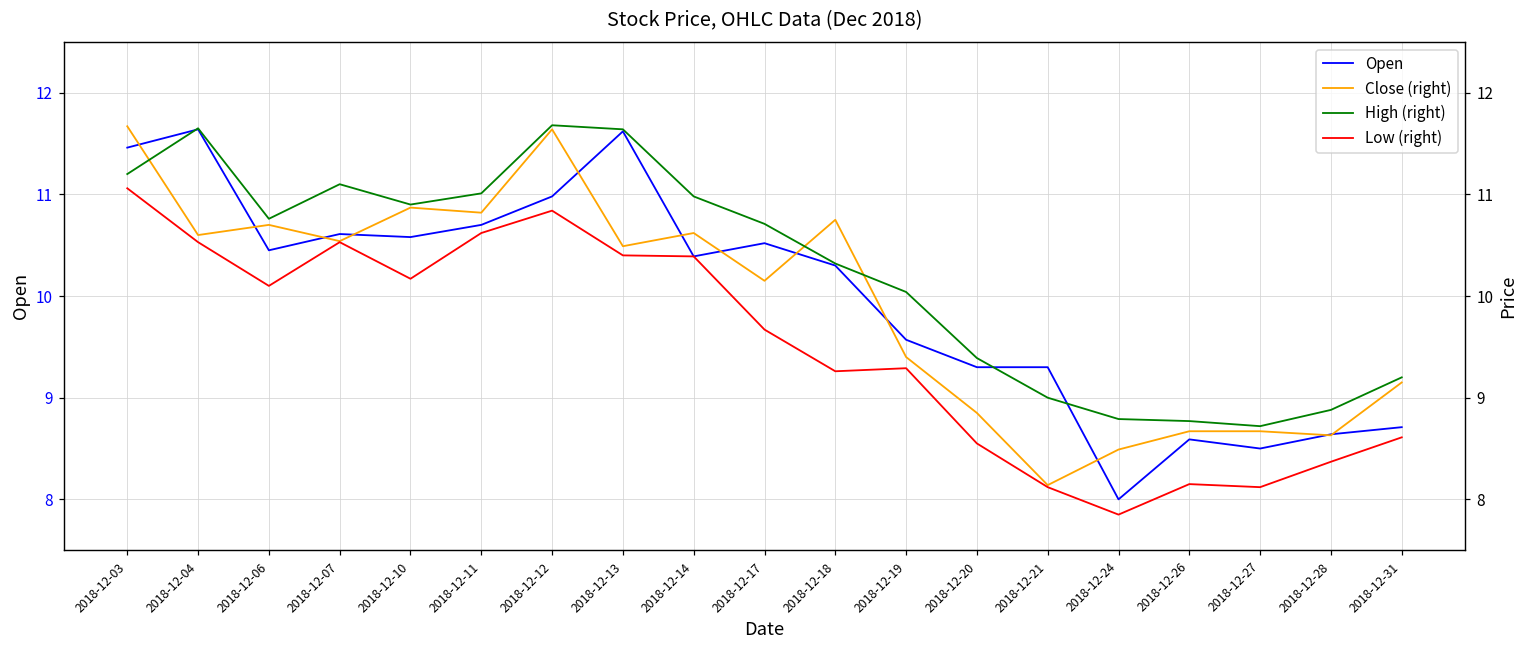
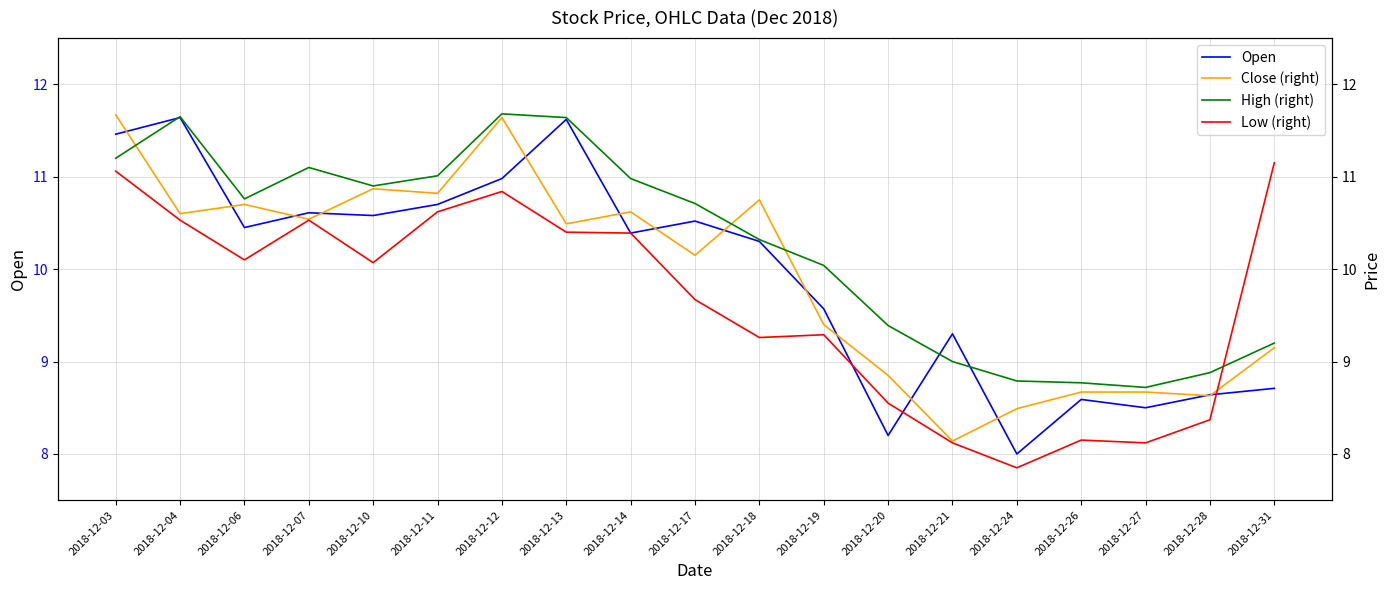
Open, 2018-12-20: 9.3 -> 8.2
Low (right), 2018-12-10: 10.2 -> 10.1
Low (right), 2018-12-31: 8.6 -> 11.2
